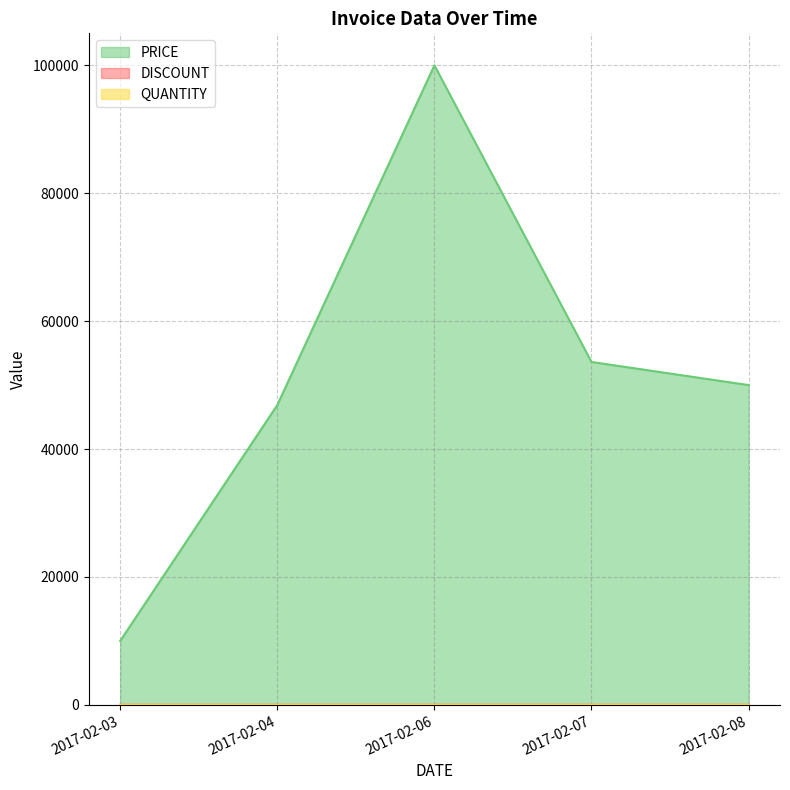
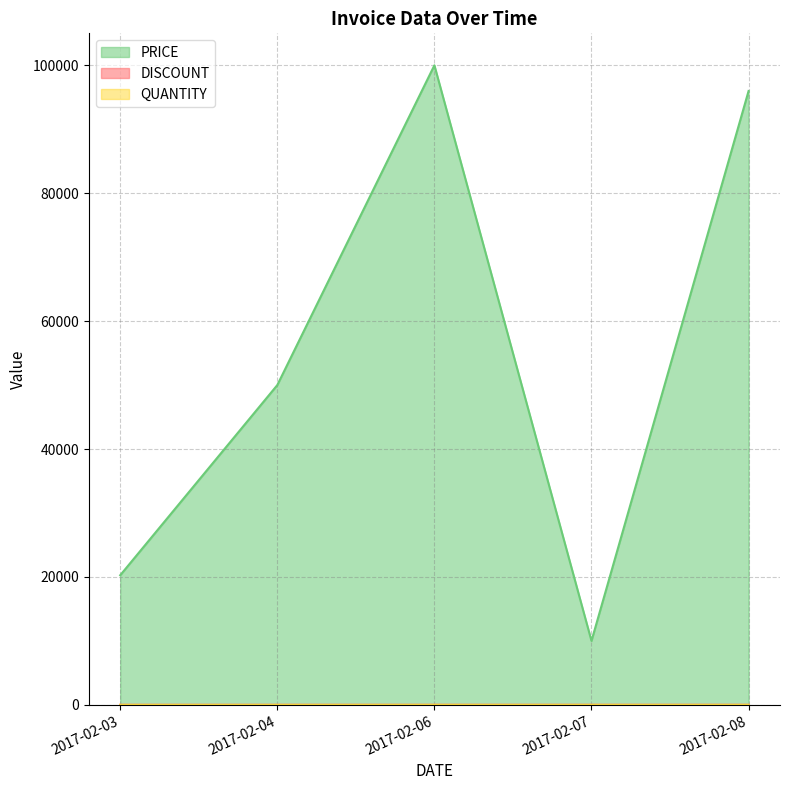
PRICE, 2017-02-03: 10000 -> 20000
PRICE, 2017-02-04: 47000 -> 50000
PRICE, 2017-02-07: 54000 -> 10000
PRICE, 2017-02-08: 50000 -> 96000
